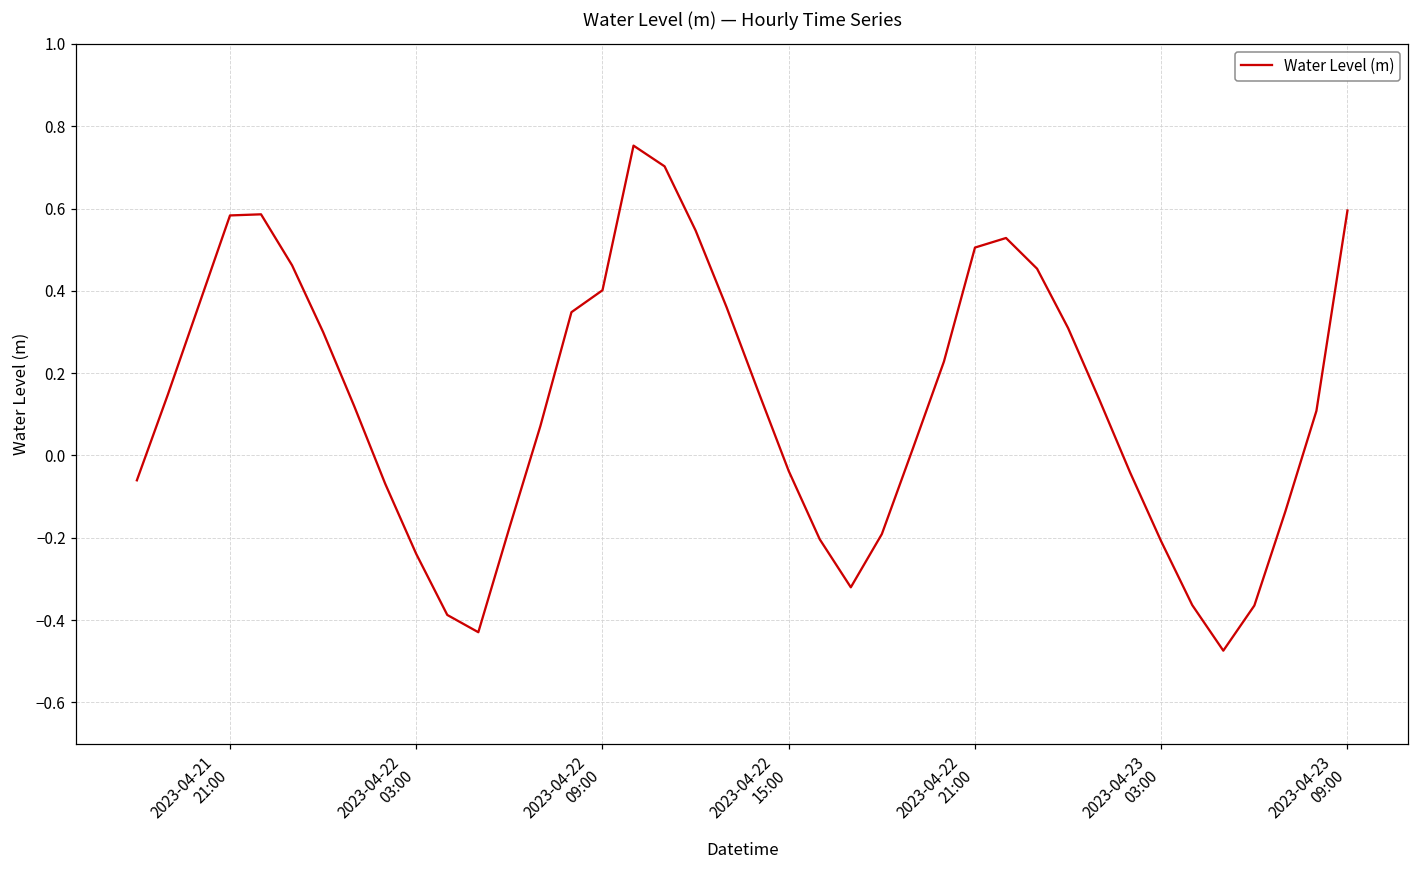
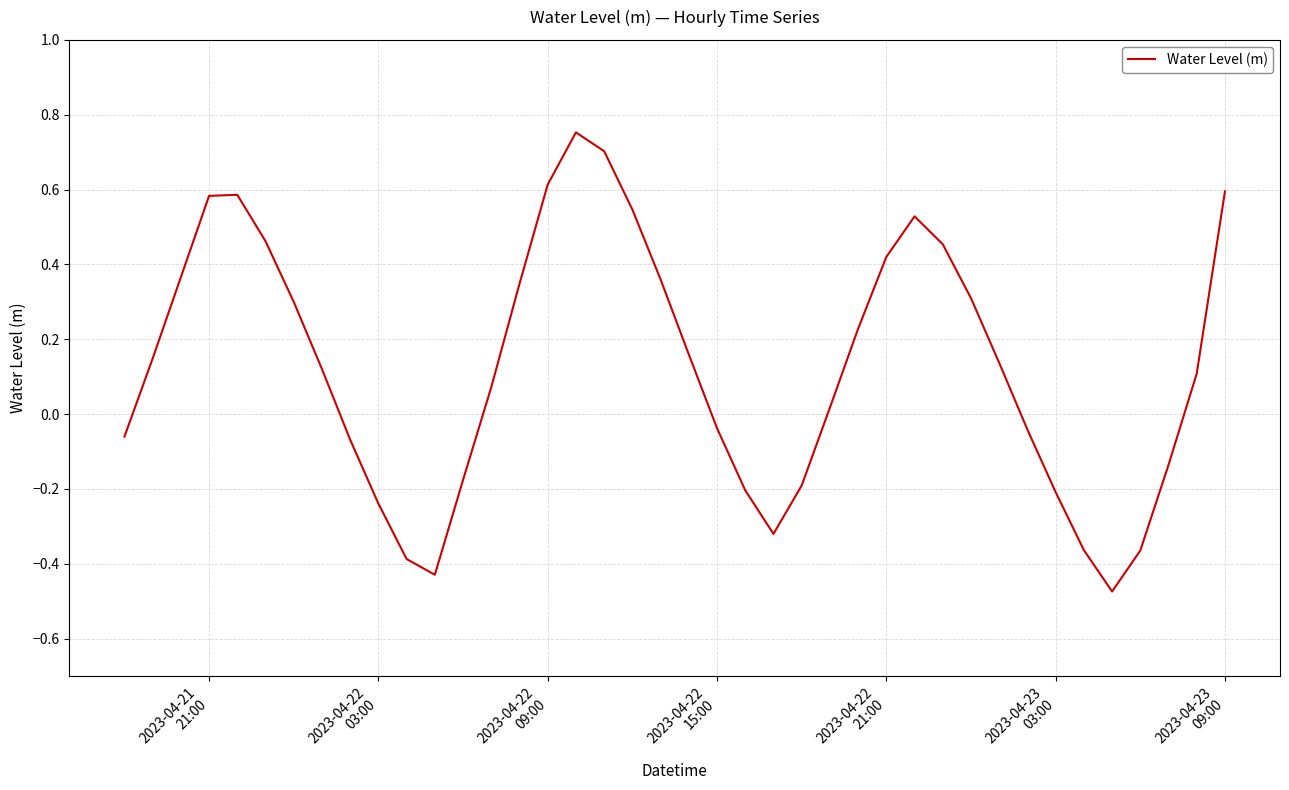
2023-04-22 09:00: 0.40 -> 0.61
2023-04-22 21:00: 0.51 -> 0.42
